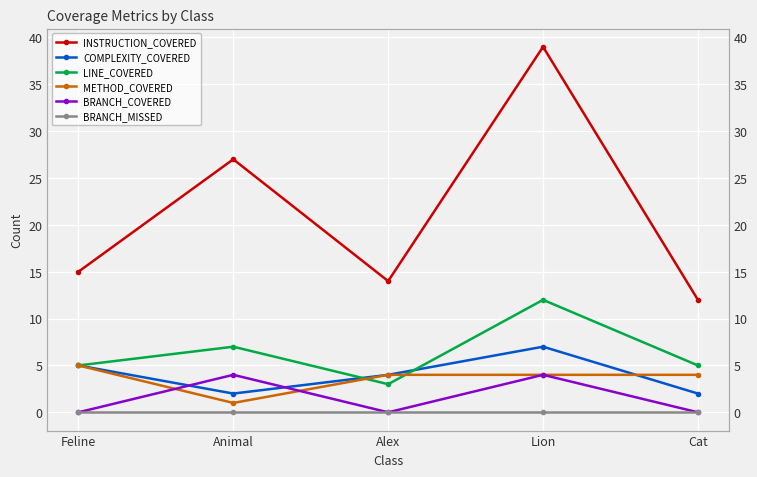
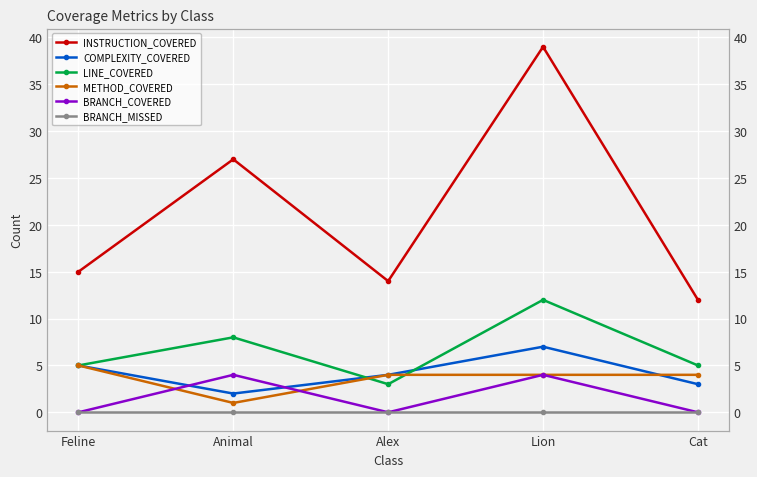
LINE_COVERED, Animal: 7 -> 8
COMPLEXITY_COVERED, Cat: 2 -> 3
